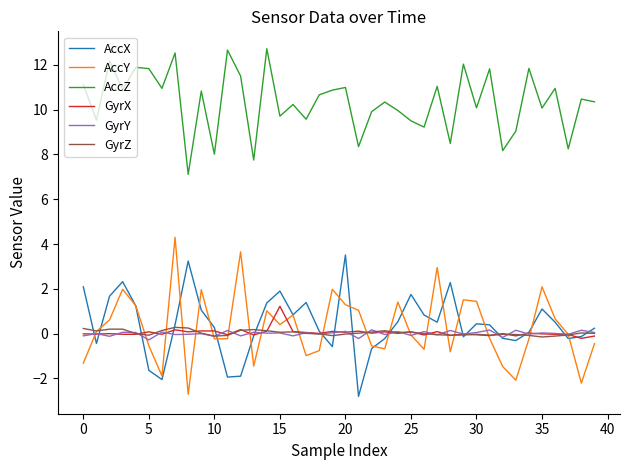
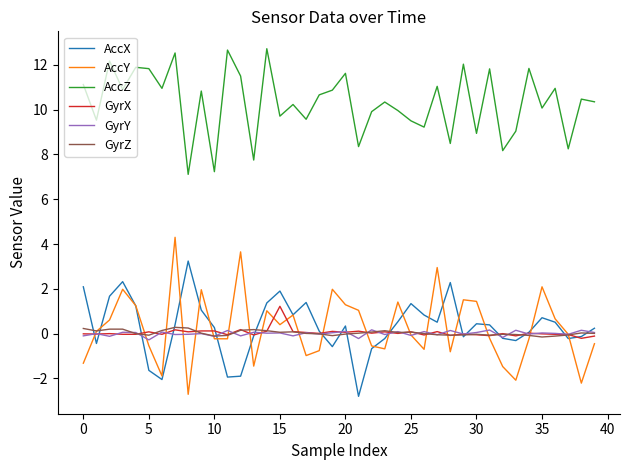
AccZ, 10: 8.0 -> 7.2
AccX, 20: 3.5 -> 0.3
AccZ, 20: 11.0 -> 11.6
AccX, 25: 1.8 -> 1.3
AccZ, 30: 10.1 -> 8.9
AccX, 35: 1.1 -> 0.7
